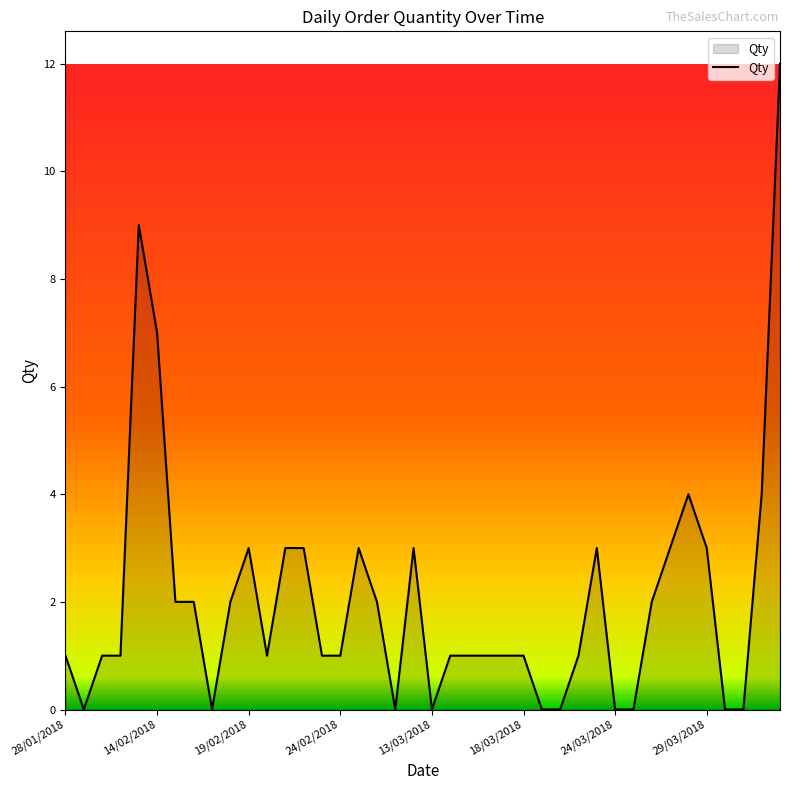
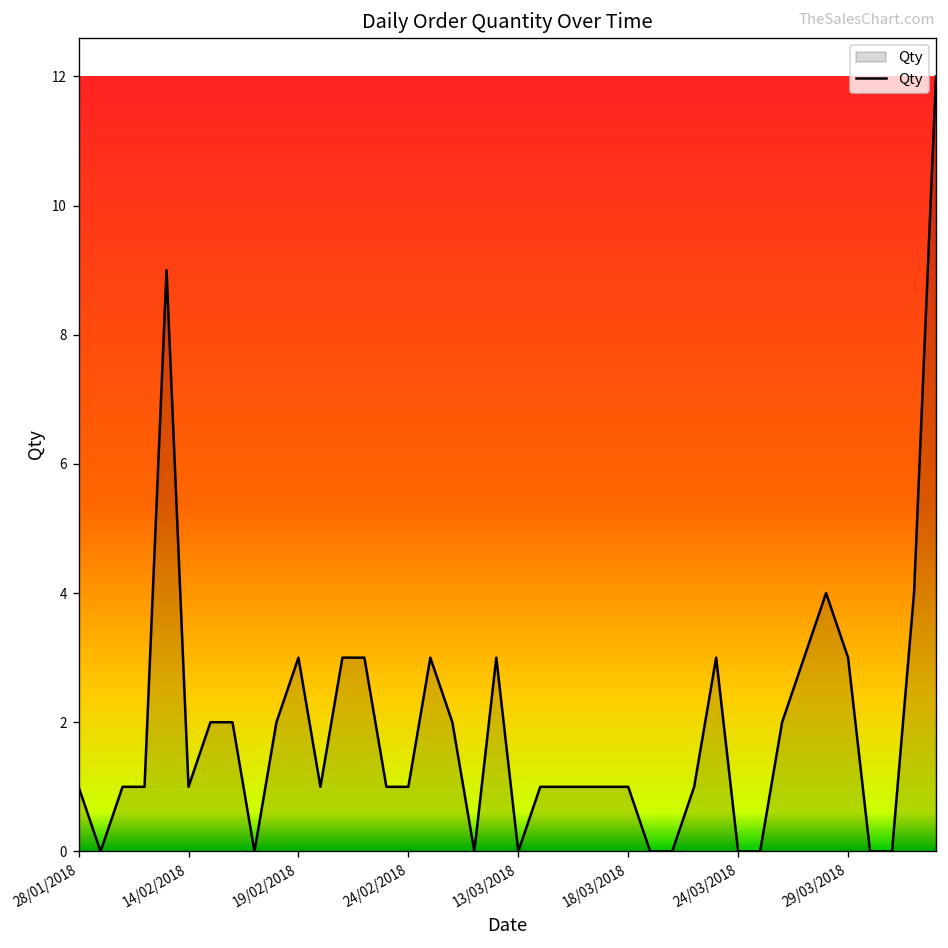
14/02/2018: 7 -> 1
